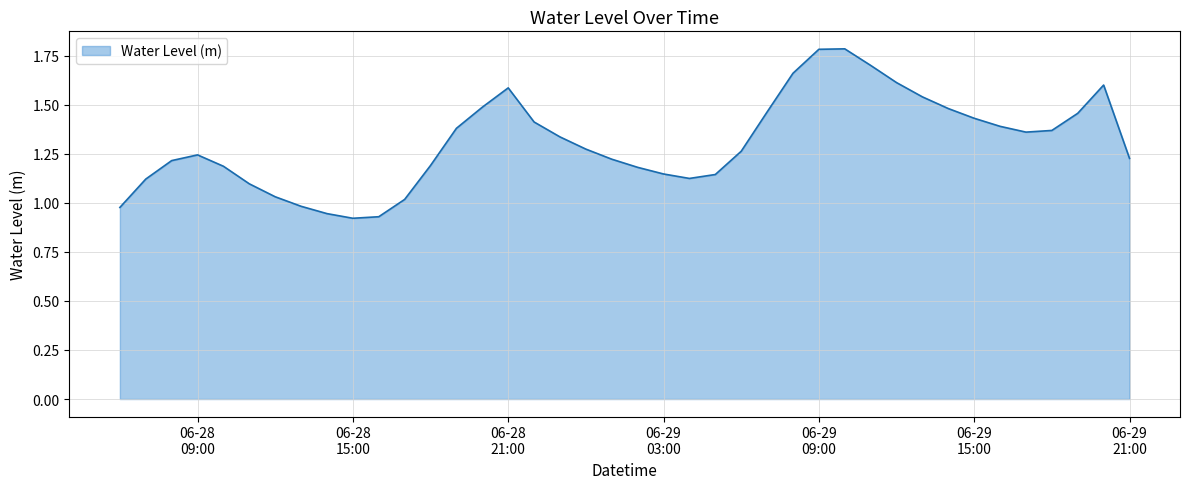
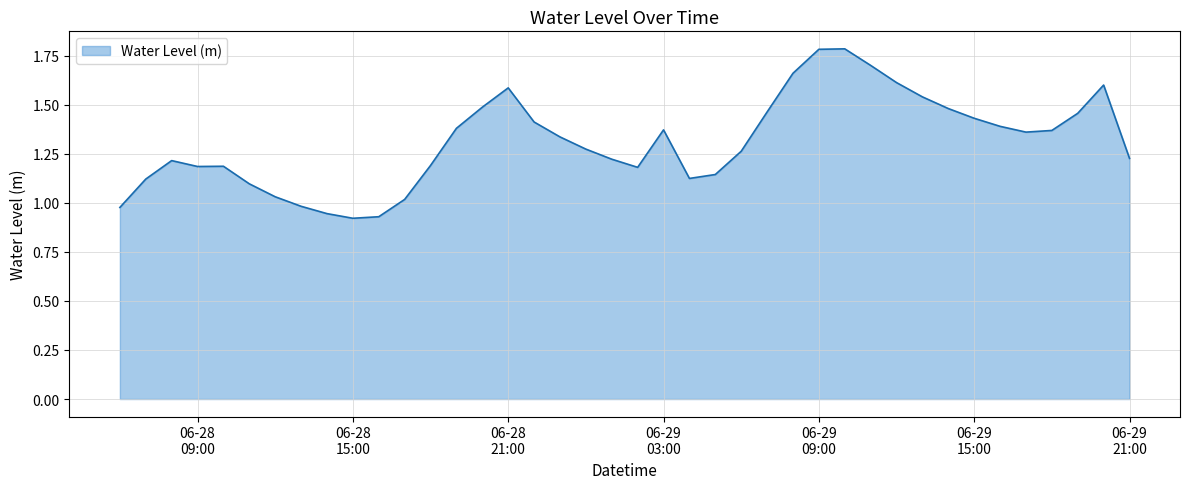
06-28 09:00: 1.24 -> 1.19
06-29 03:00: 1.15 -> 1.37
